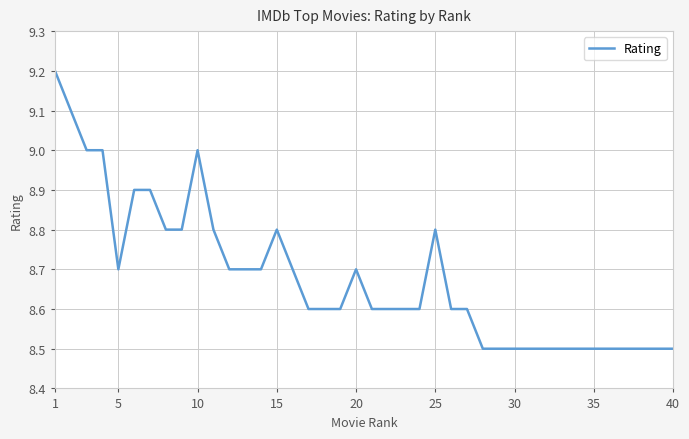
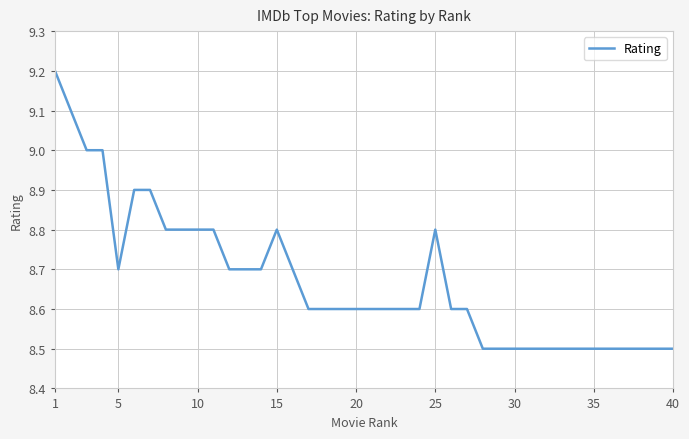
10: 9.0 -> 8.8
20: 8.7 -> 8.6
